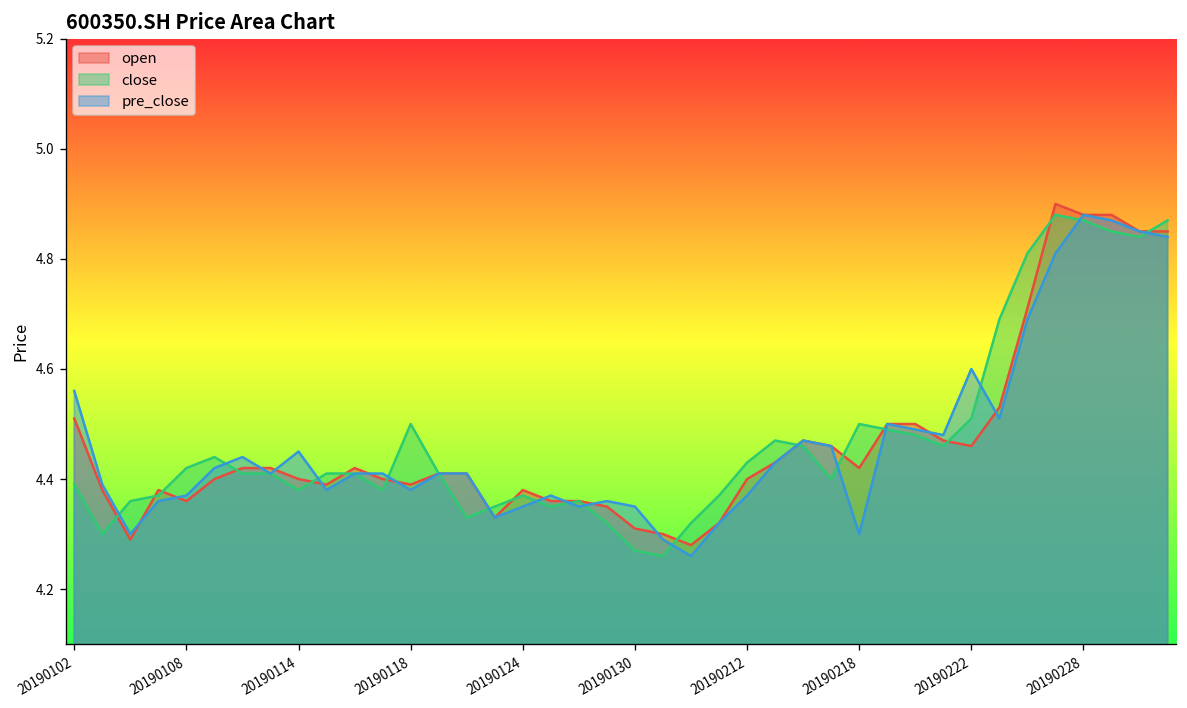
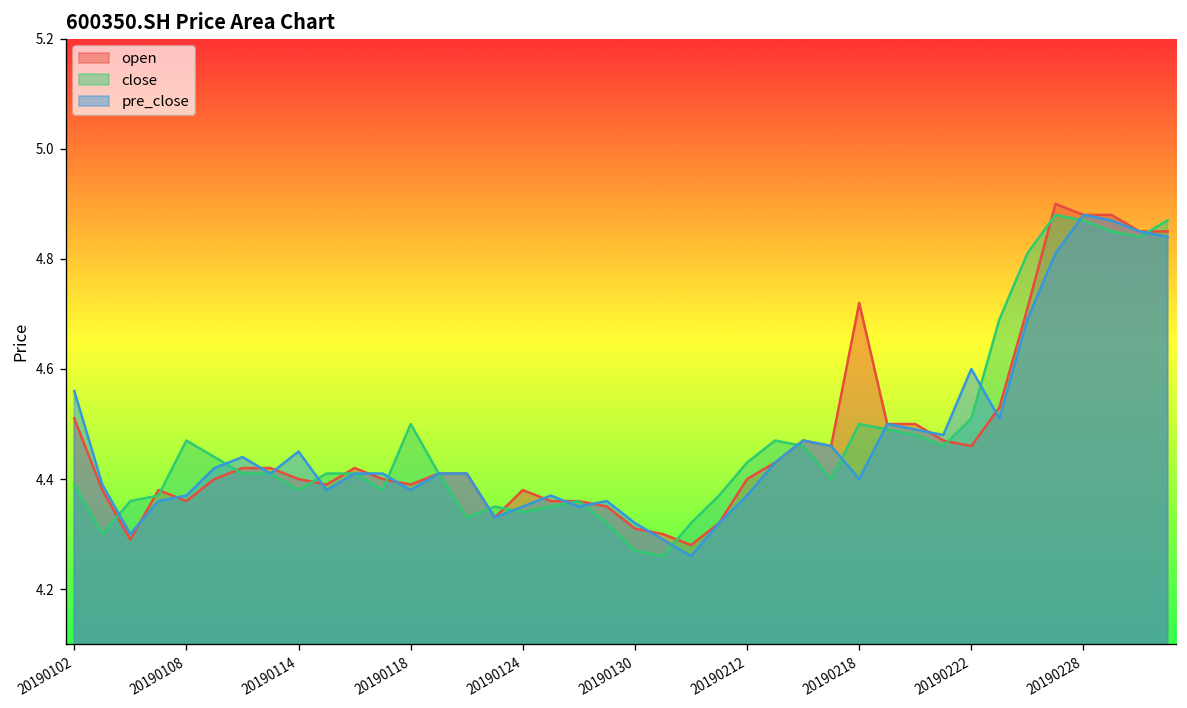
close, 20190108: 4.42 -> 4.47
close, 20190124: 4.37 -> 4.34
pre_close, 20190130: 4.35 -> 4.32
open, 20190218: 4.42 -> 4.72
pre_close, 20190218: 4.3 -> 4.4
